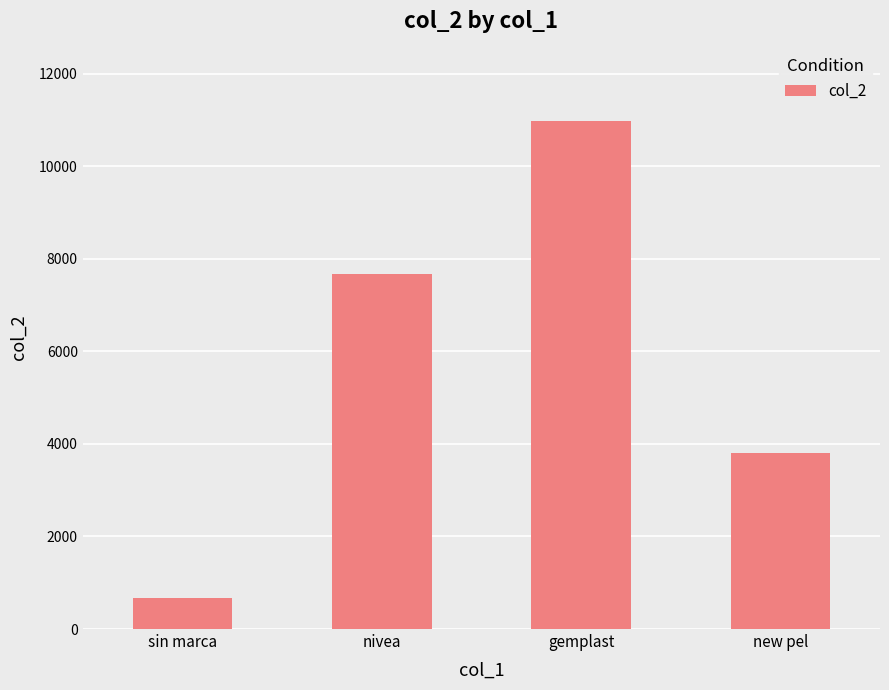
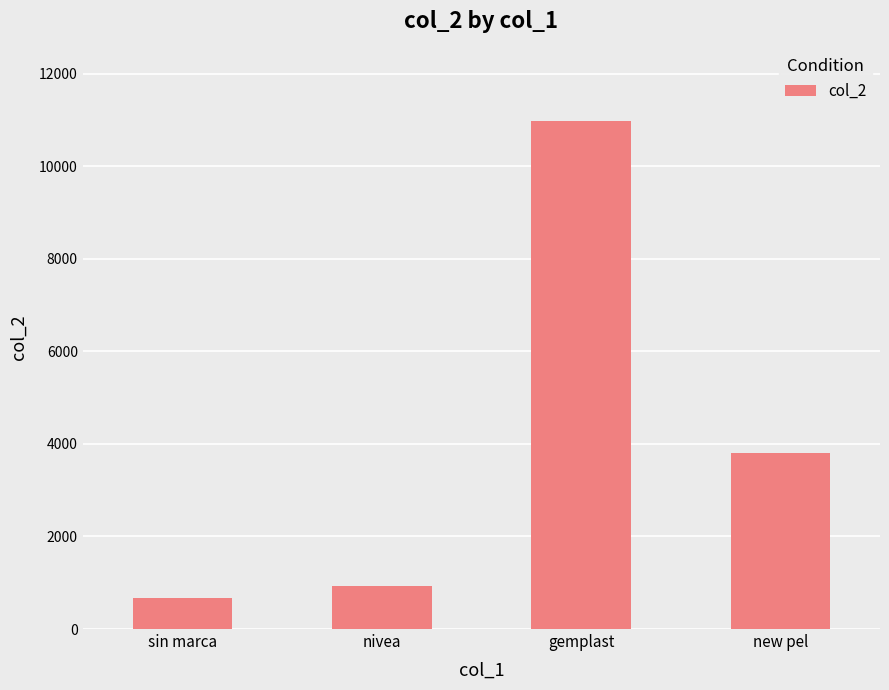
nivea: 7700 -> 900
